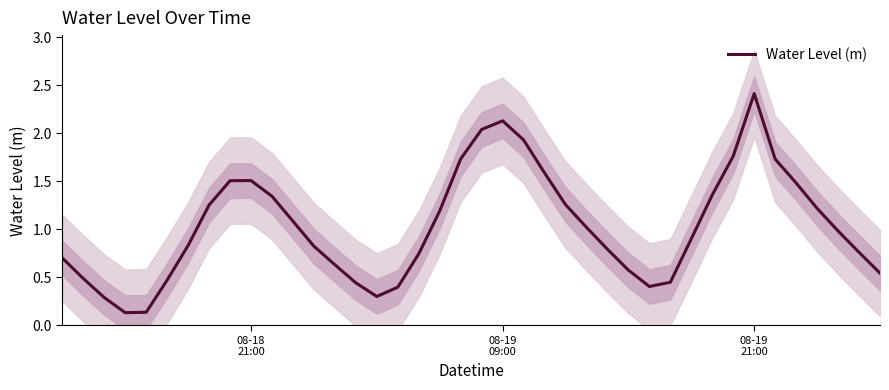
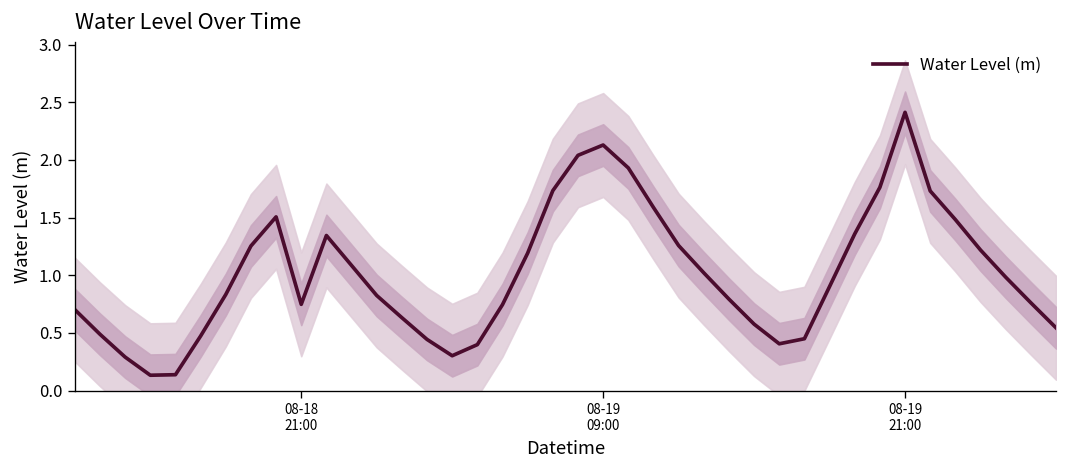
Water Level (m), 08-18 21:00: 1.5 -> 0.7
